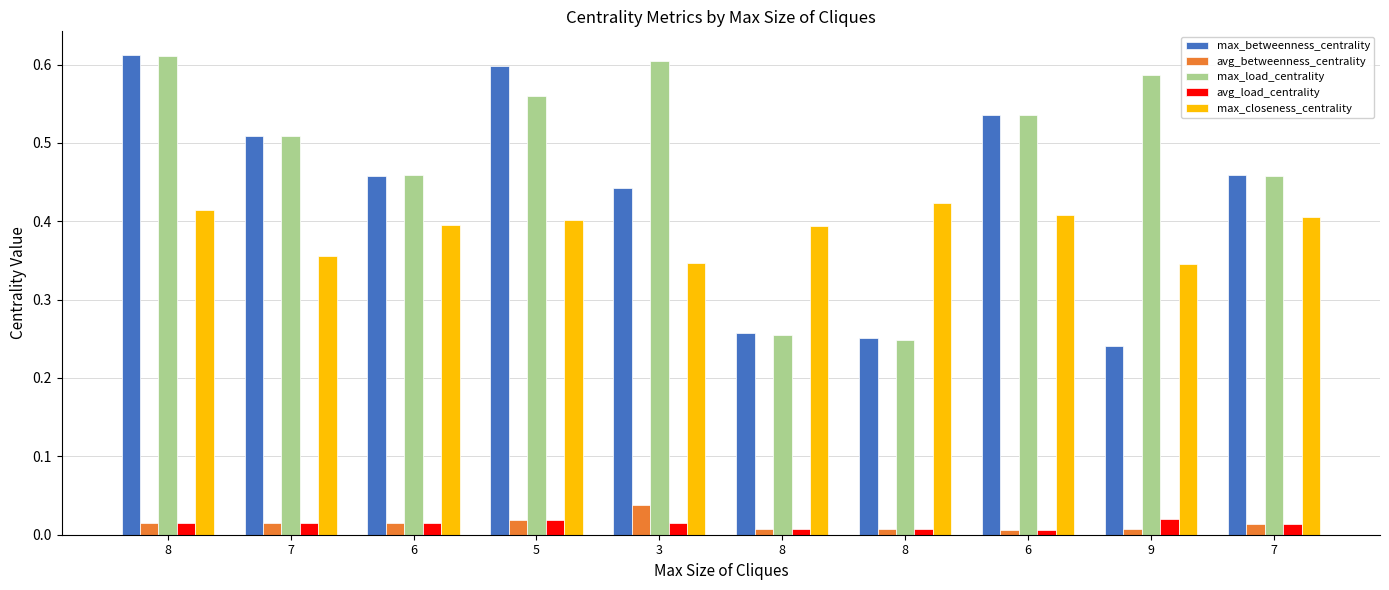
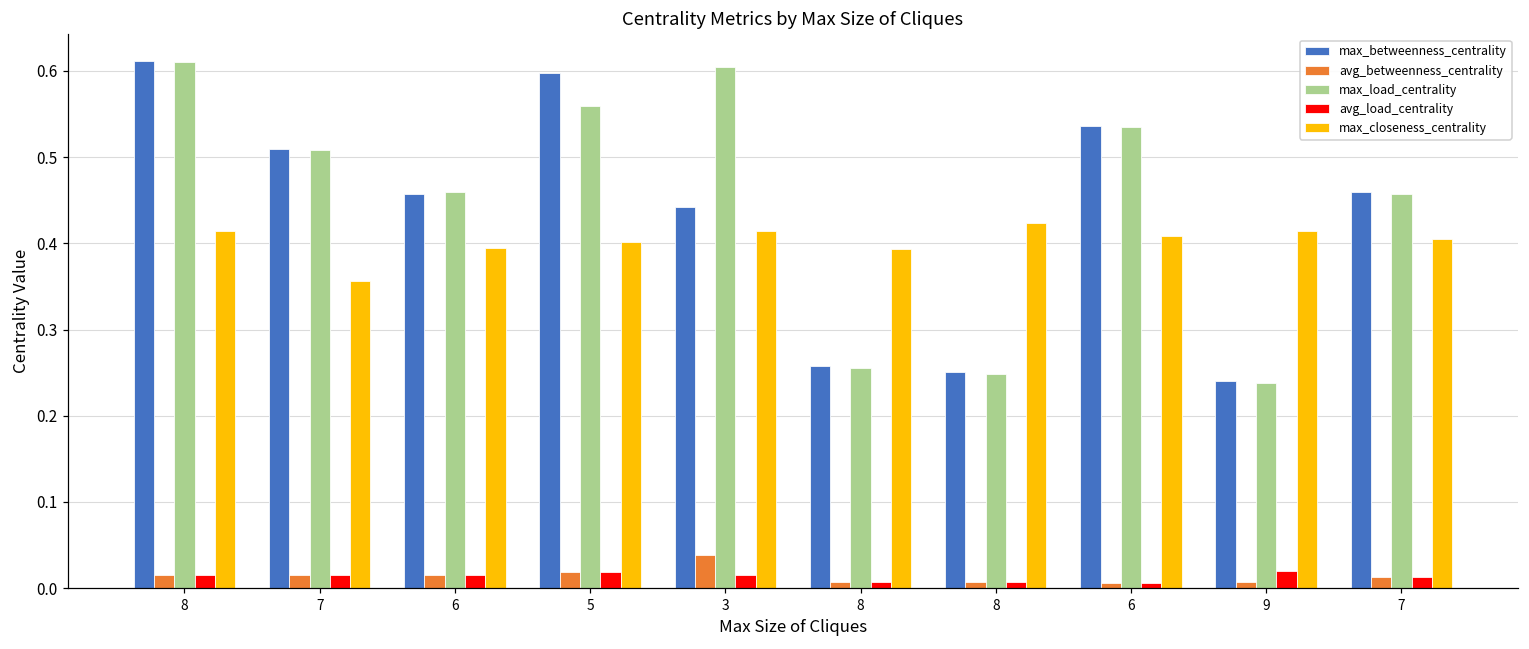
max_closeness_centrality, 3: 0.35 -> 0.41
max_load_centrality, 9: 0.59 -> 0.24
max_closeness_centrality, 9: 0.35 -> 0.41
